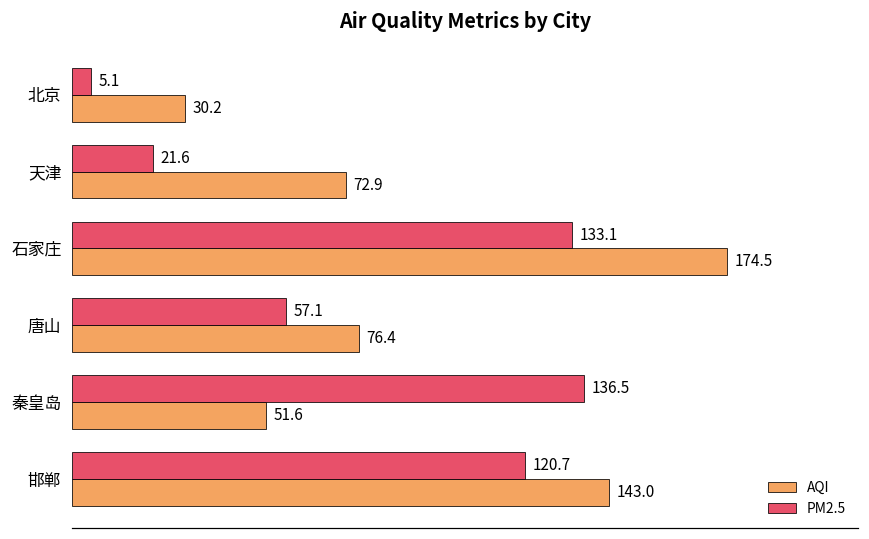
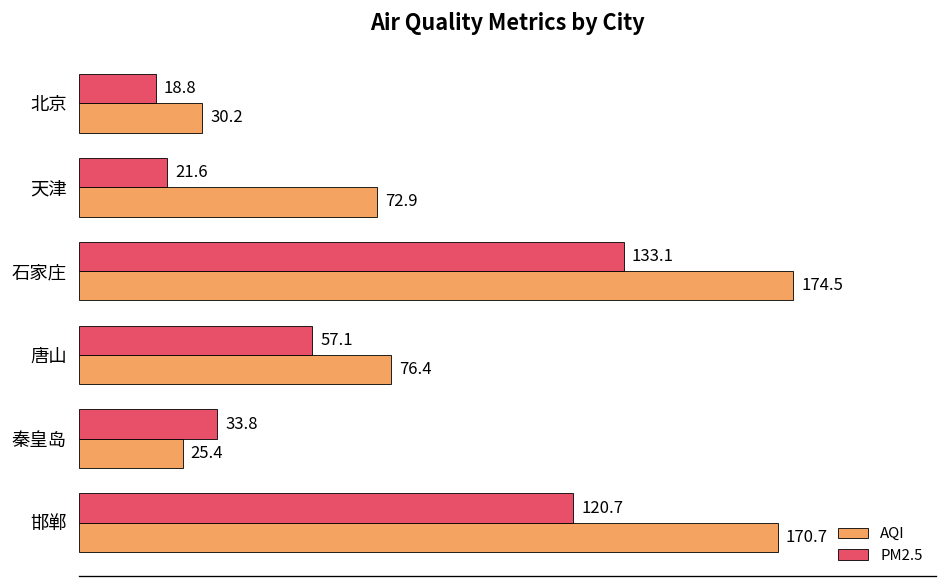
PM2.5, 北京: 5.1 -> 18.8
PM2.5, 秦皇岛: 136.5 -> 33.8
AQI, 秦皇岛: 51.6 -> 25.4
AQI, 邯郸: 143.0 -> 170.7
